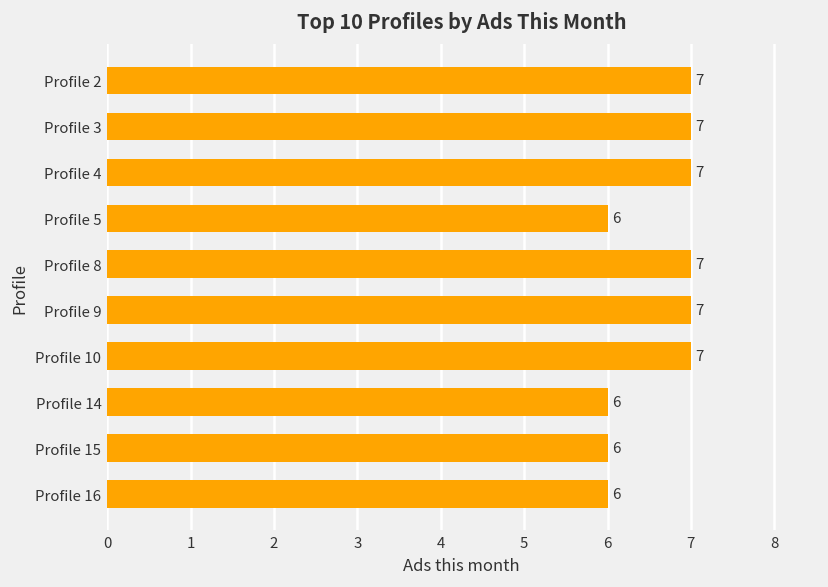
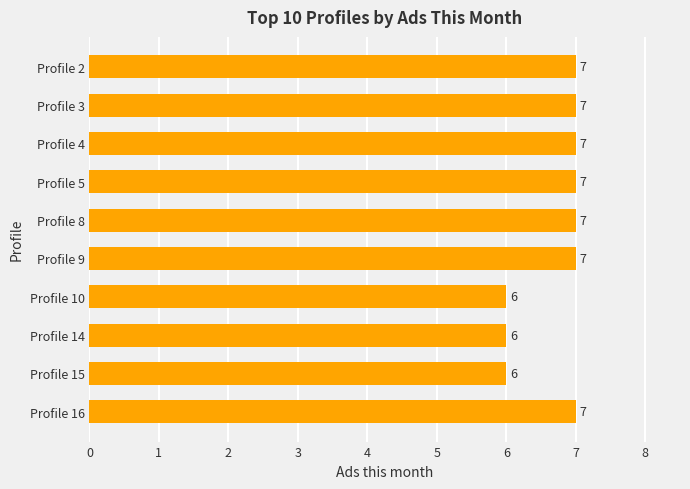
Profile 5: 6 -> 7
Profile 10: 7 -> 6
Profile 16: 6 -> 7
